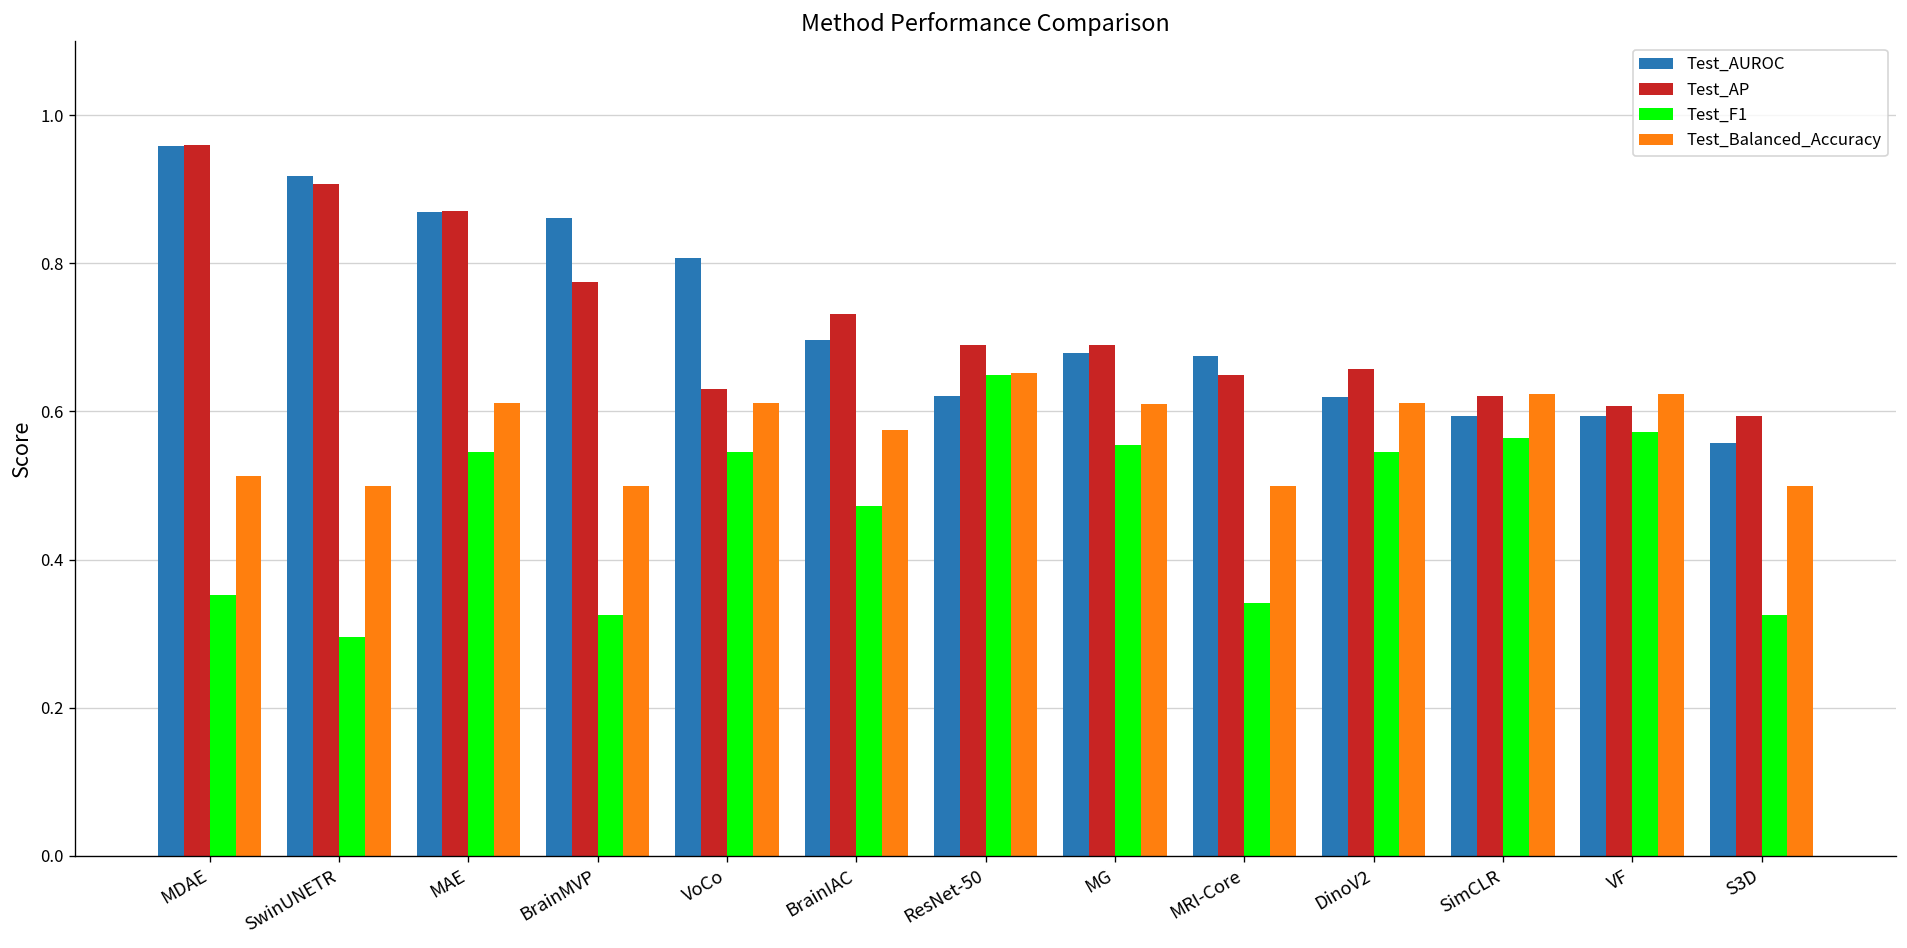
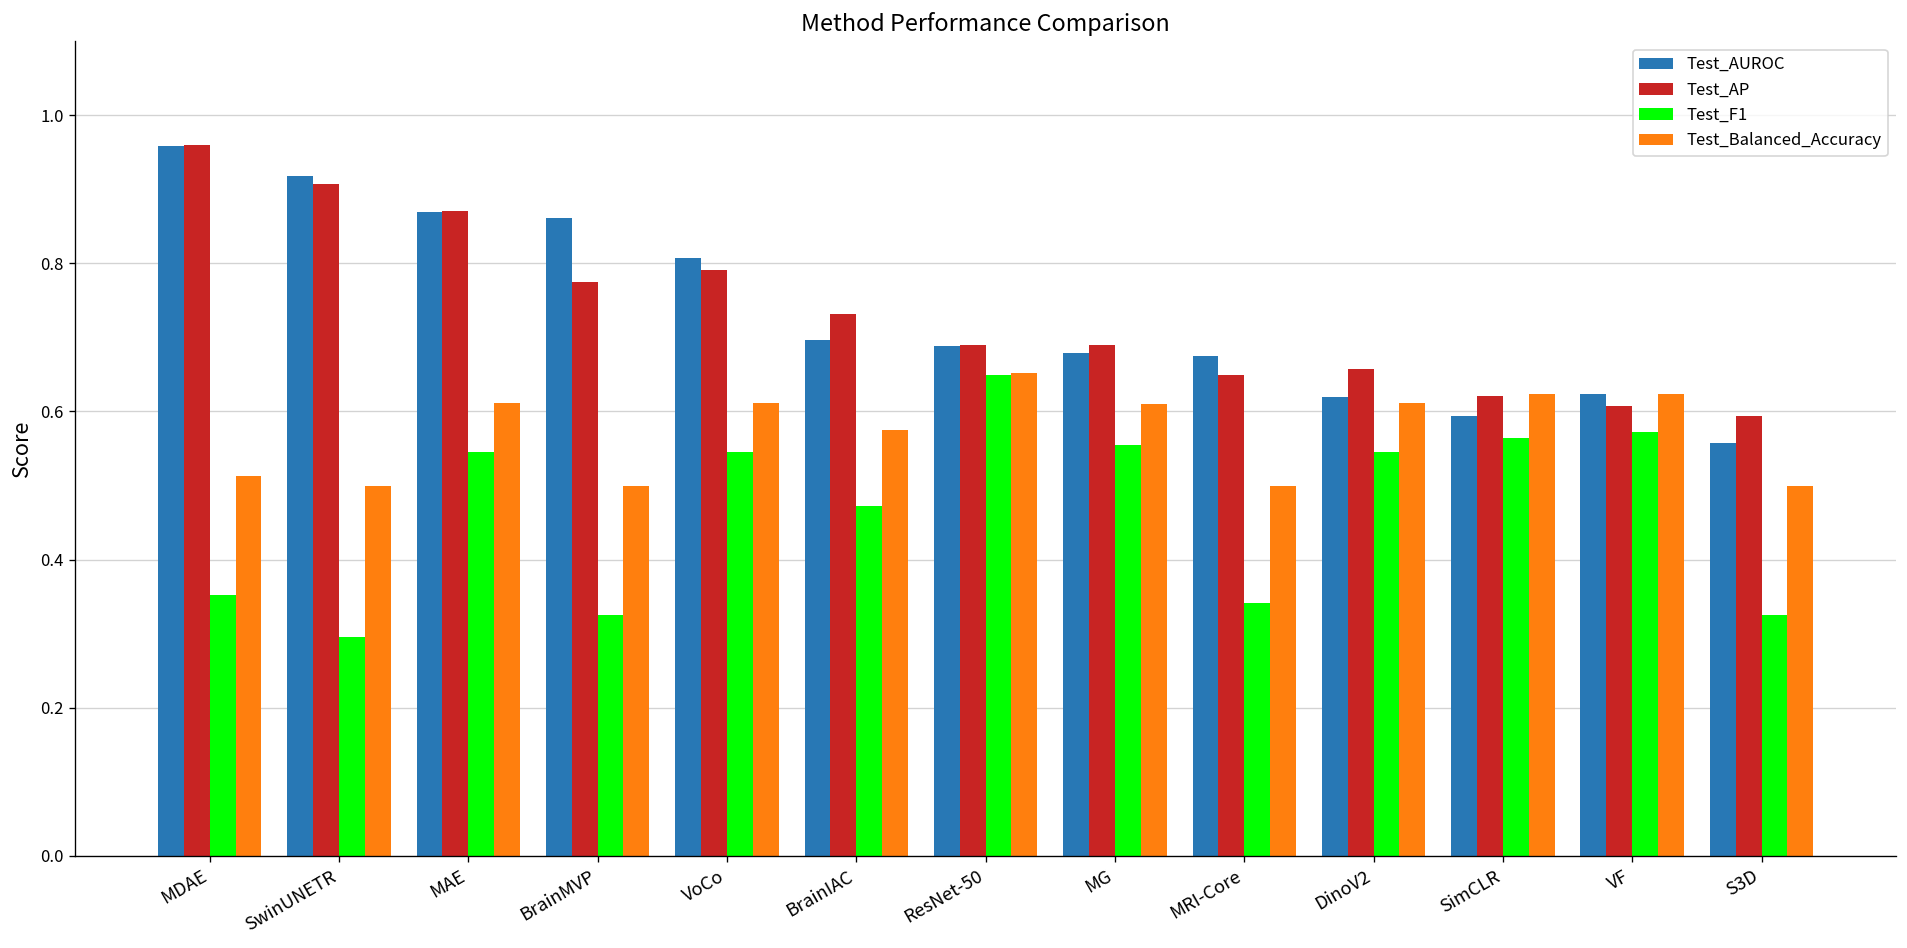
Test_AP, VoCo: 0.63 -> 0.79
Test_AUROC, ResNet-50: 0.62 -> 0.69
Test_AUROC, VF: 0.59 -> 0.62
